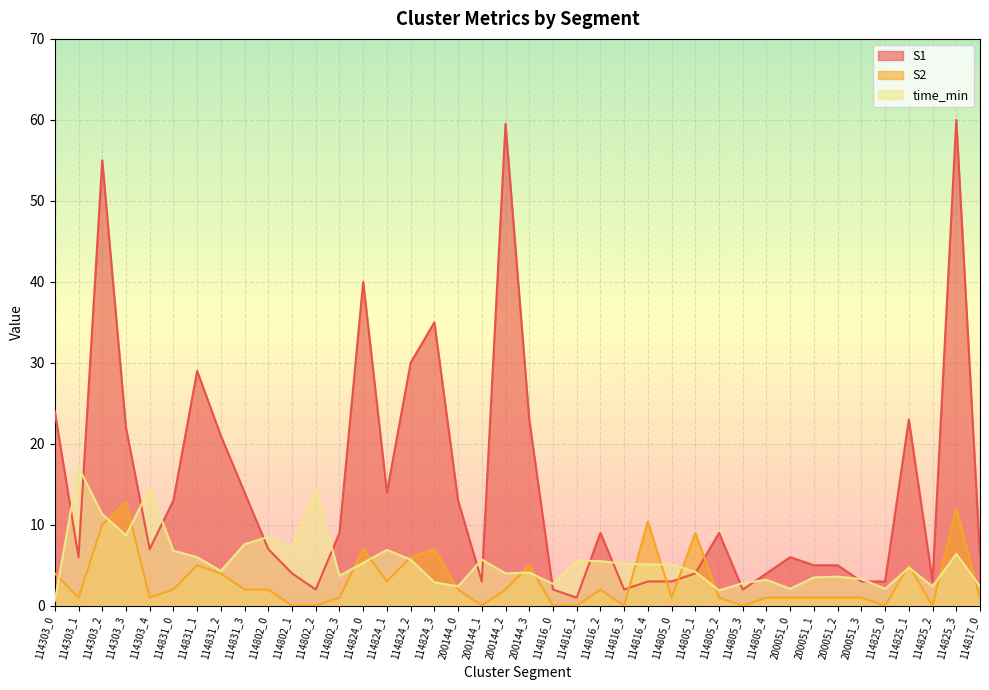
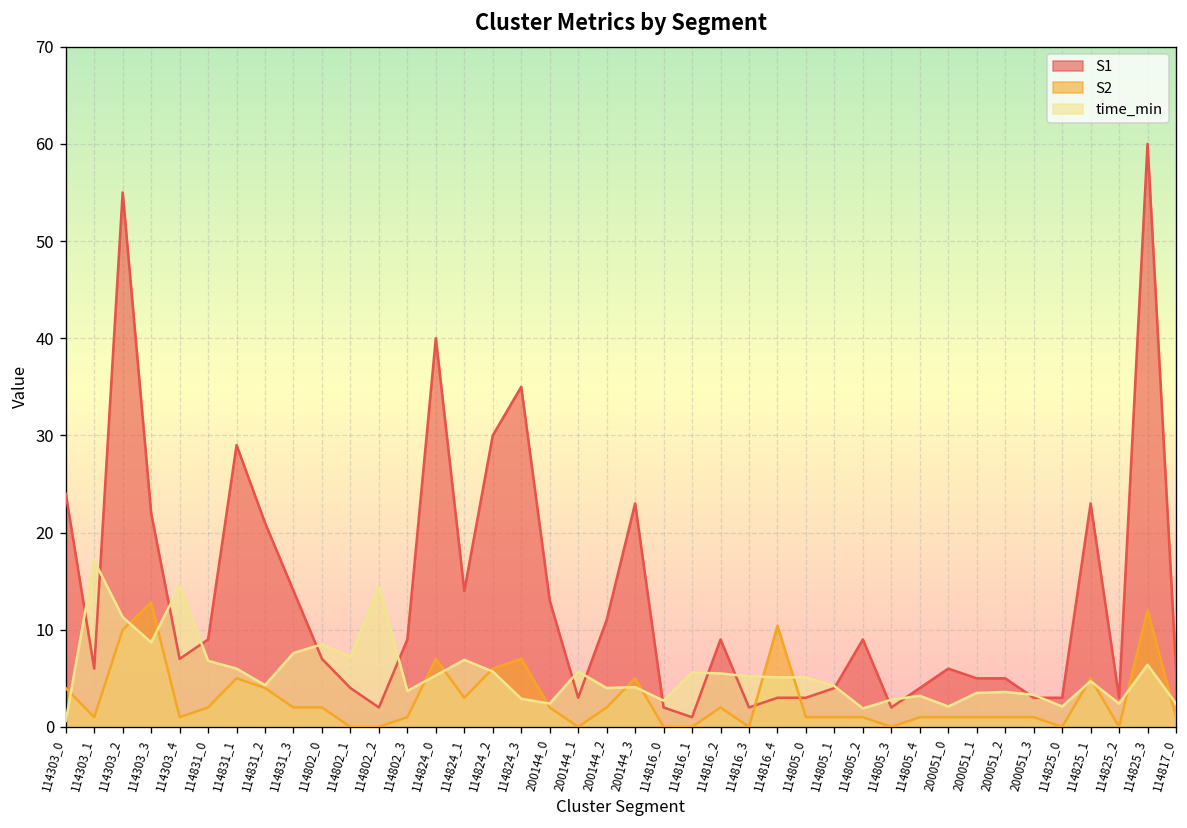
S1, 114831_0: 13 -> 9
S1, 200144_2: 60 -> 11
S2, 114805_1: 9 -> 1
